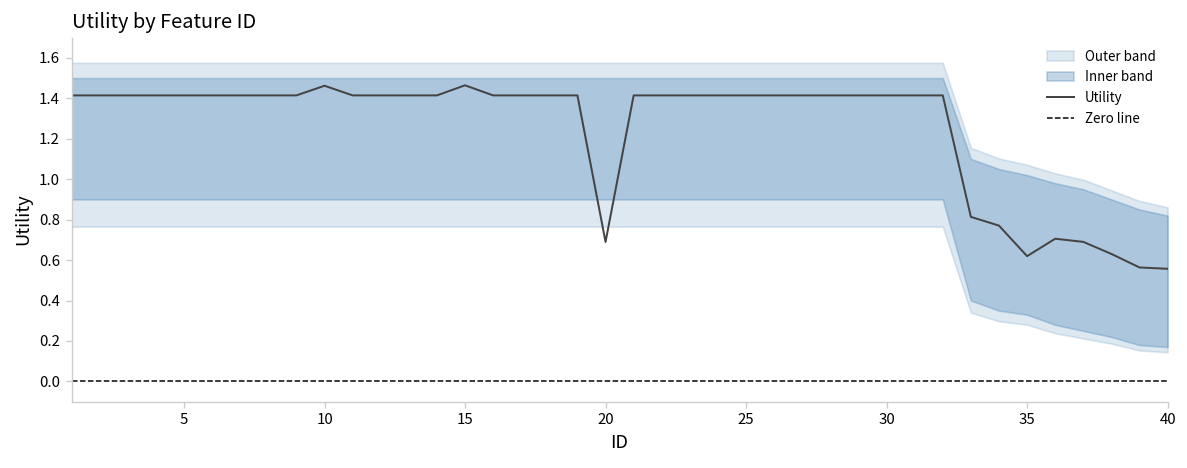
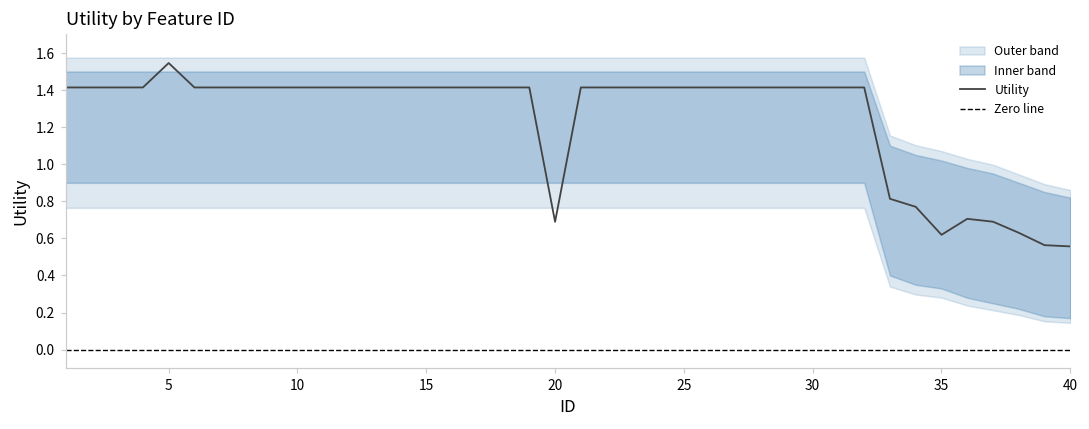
Utility, 5: 1.41 -> 1.55
Utility, 10: 1.46 -> 1.41
Utility, 15: 1.46 -> 1.41
